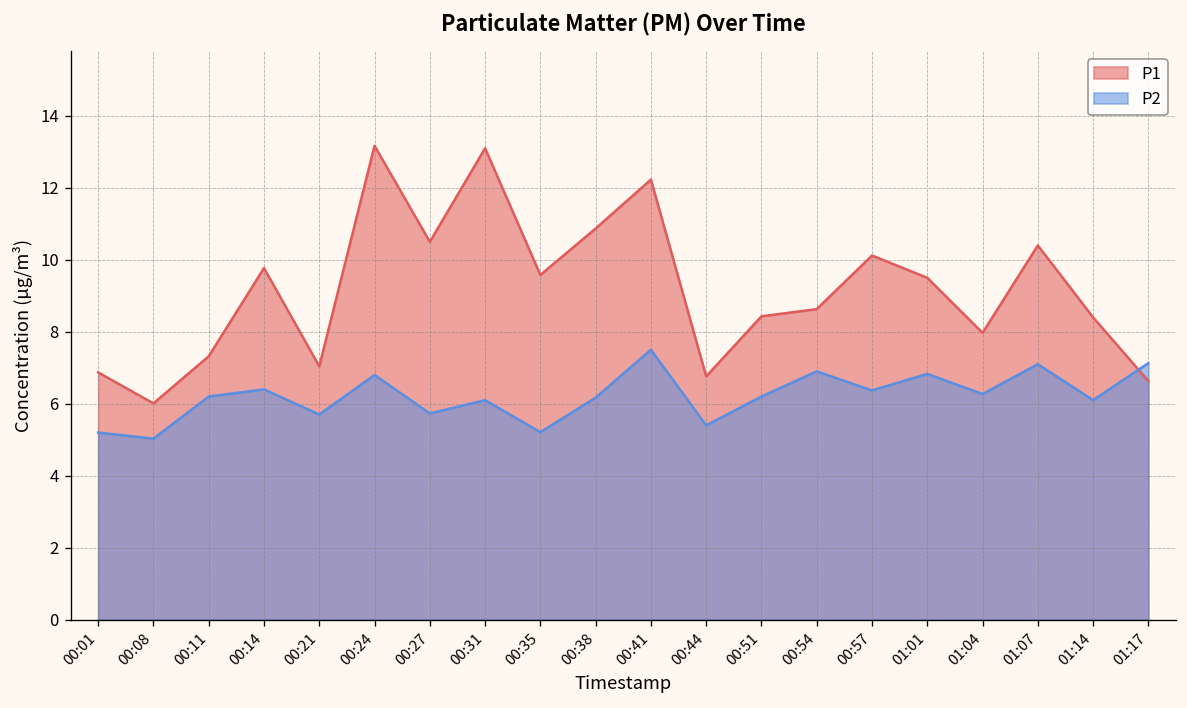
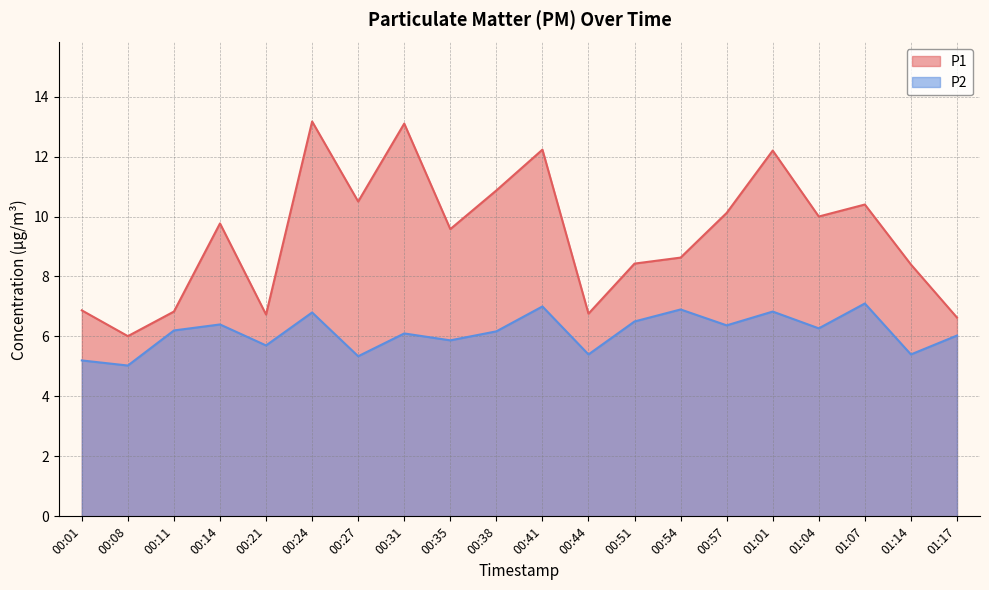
P1, 00:11: 7.3 -> 6.8
P1, 00:21: 7.0 -> 6.7
P2, 00:27: 5.7 -> 5.3
P2, 00:35: 5.2 -> 5.9
P2, 00:41: 7.5 -> 7.0
P2, 00:51: 6.2 -> 6.5
P1, 01:01: 9.5 -> 12.2
P1, 01:04: 8.0 -> 10.0
P2, 01:14: 6.1 -> 5.4
P2, 01:17: 7.1 -> 6.0
